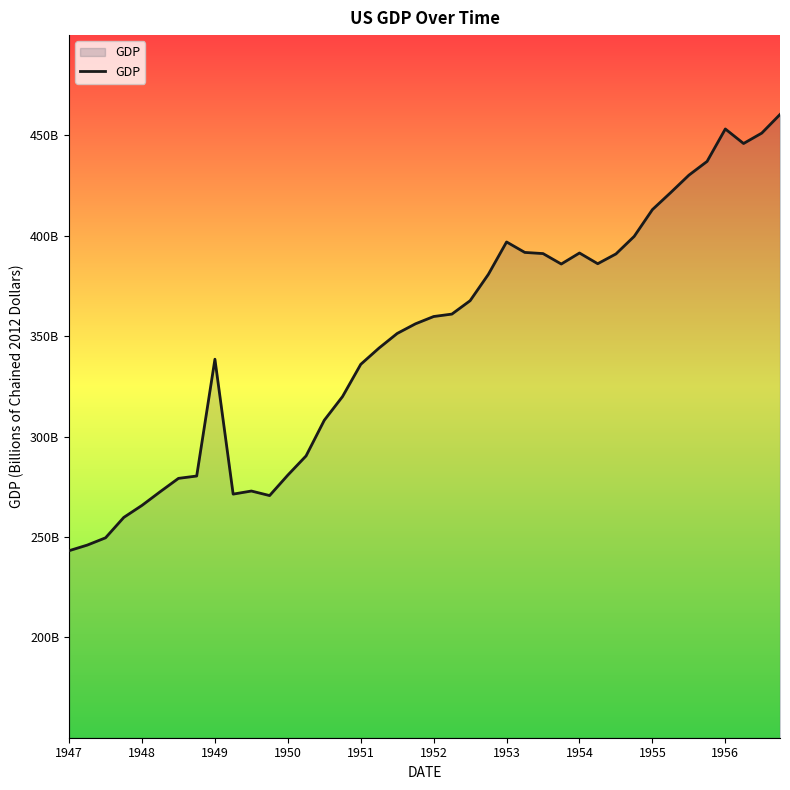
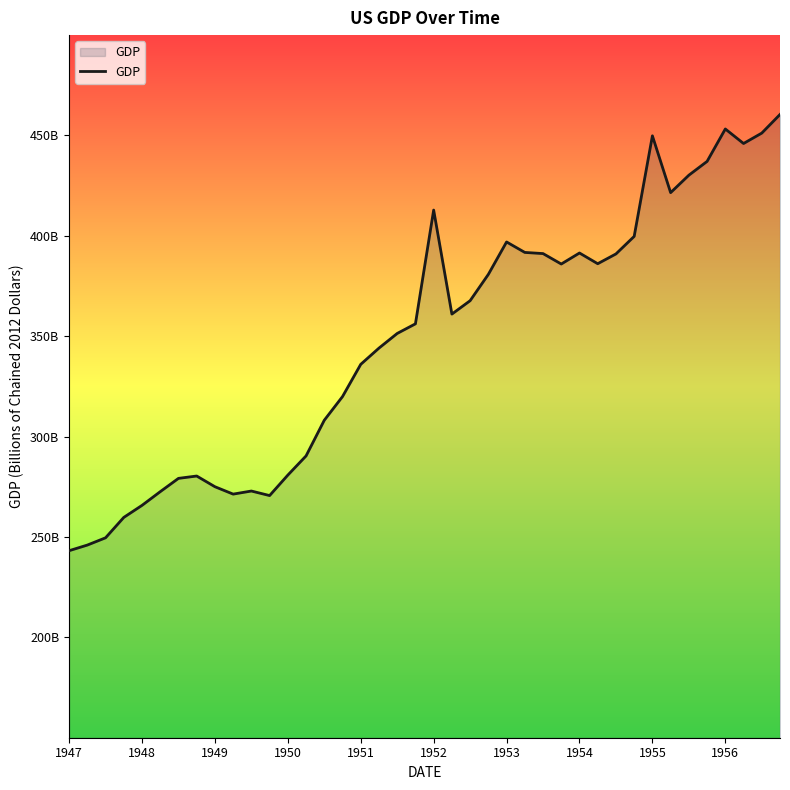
1949: 339000000000 -> 275000000000
1952: 360000000000 -> 413000000000
1955: 413000000000 -> 450000000000
